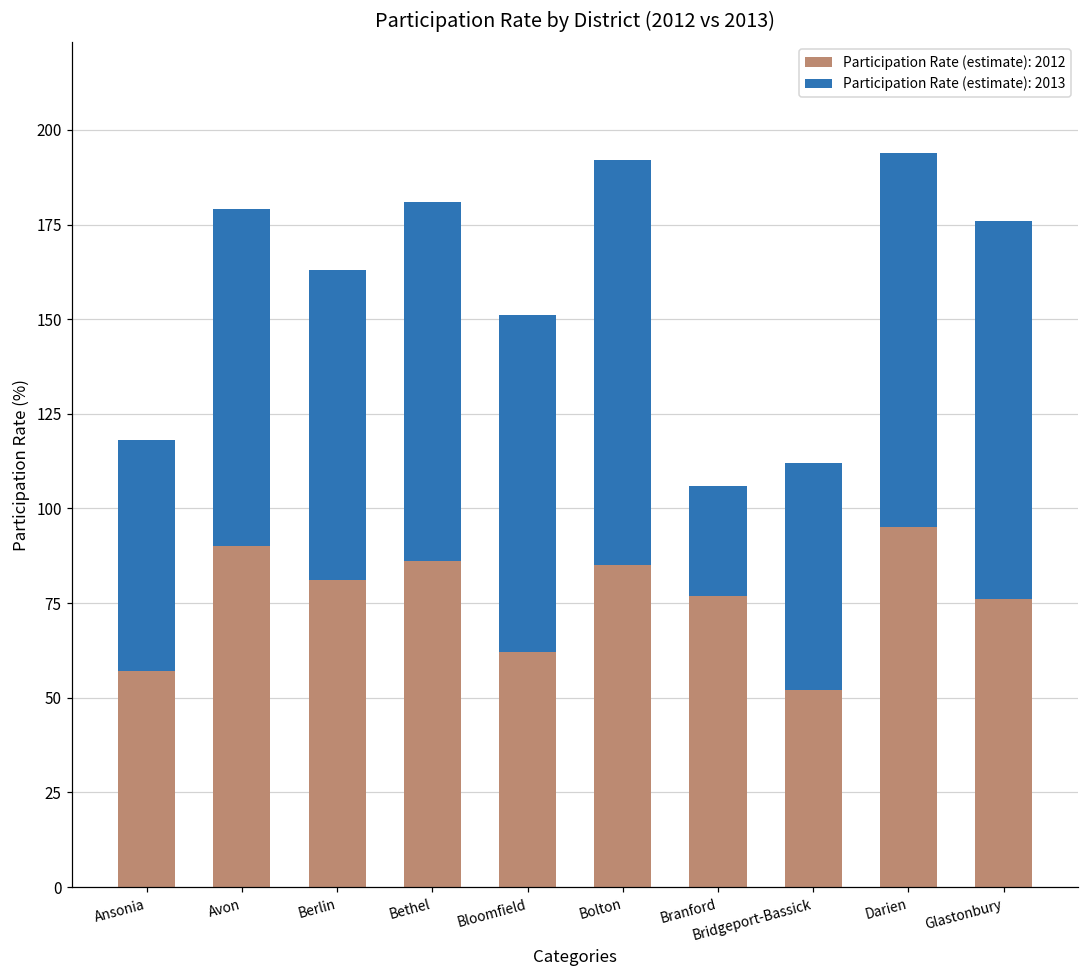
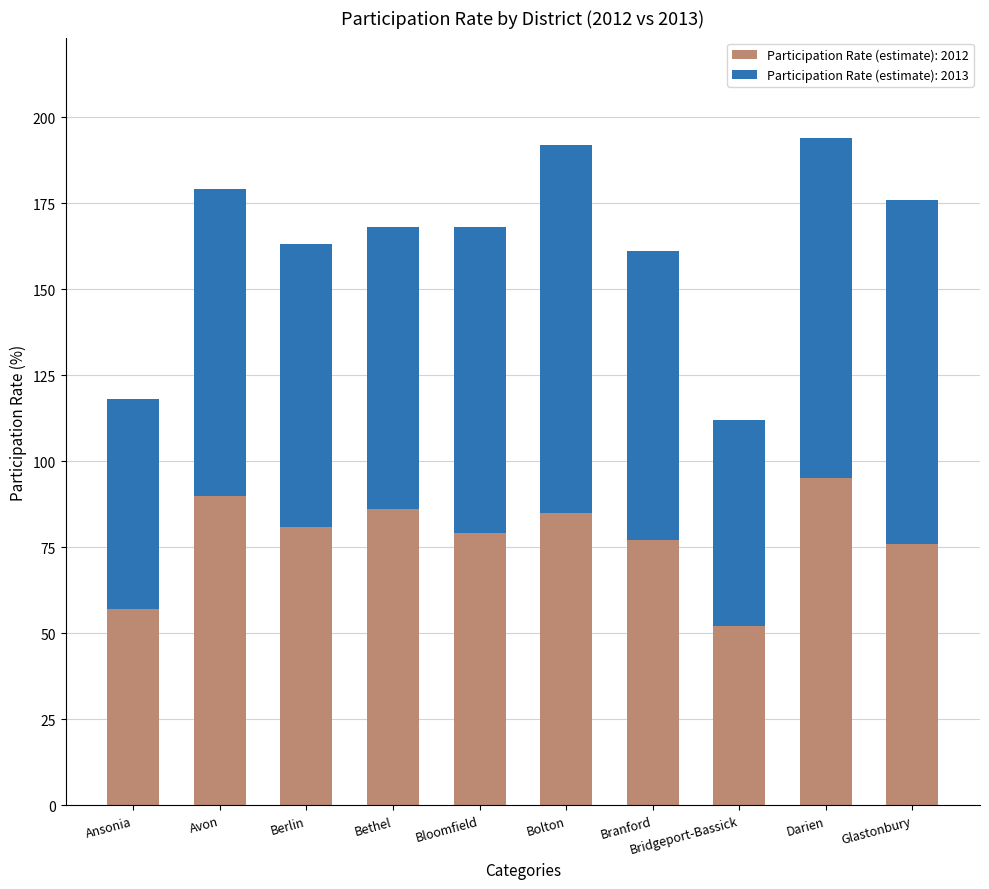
Participation Rate (estimate): 2013, Bethel: 95 -> 82
Participation Rate (estimate): 2012, Bloomfield: 62 -> 79
Participation Rate (estimate): 2013, Branford: 29 -> 84
